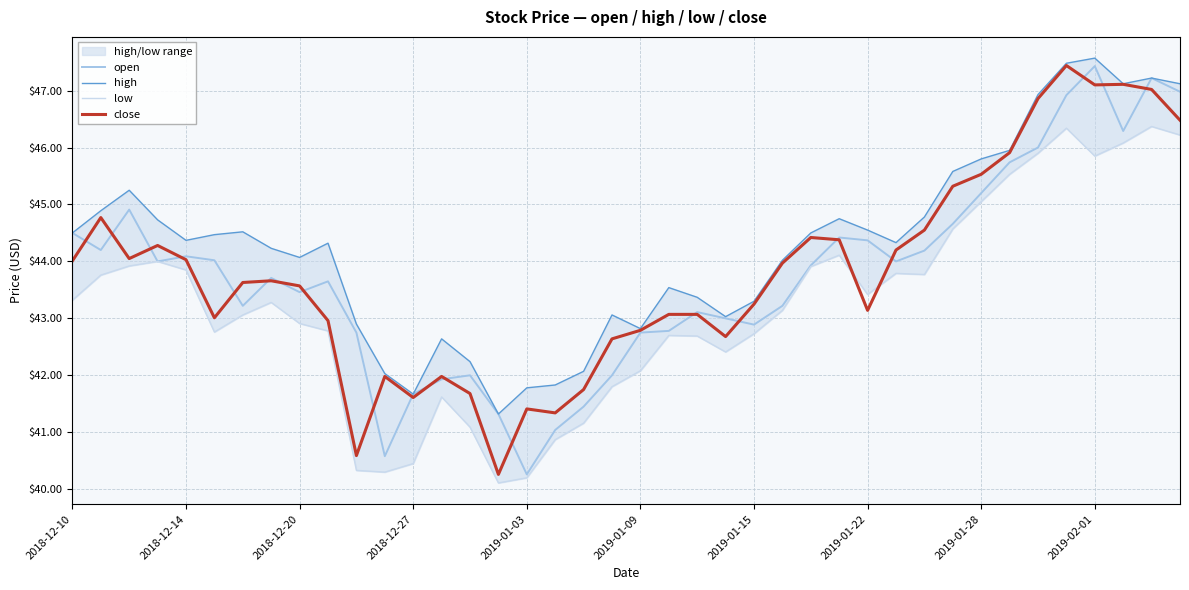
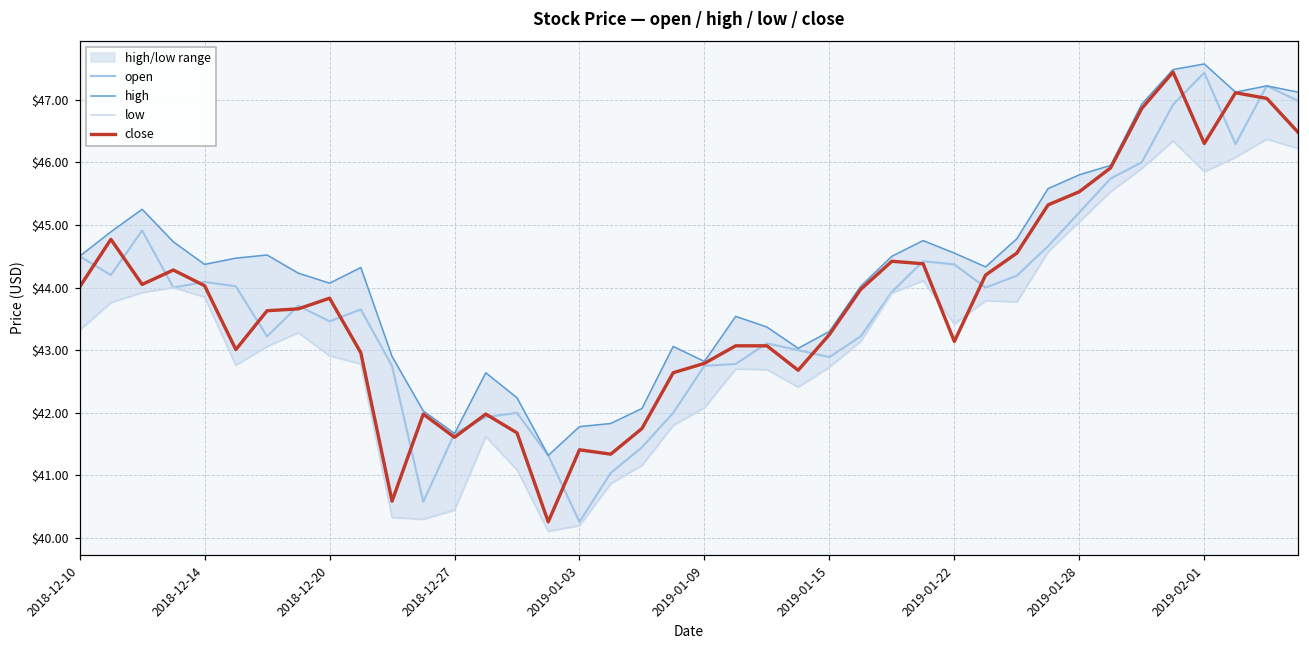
close, 2018-12-20: $43.6 -> $43.8
close, 2019-02-01: $47.1 -> $46.3
